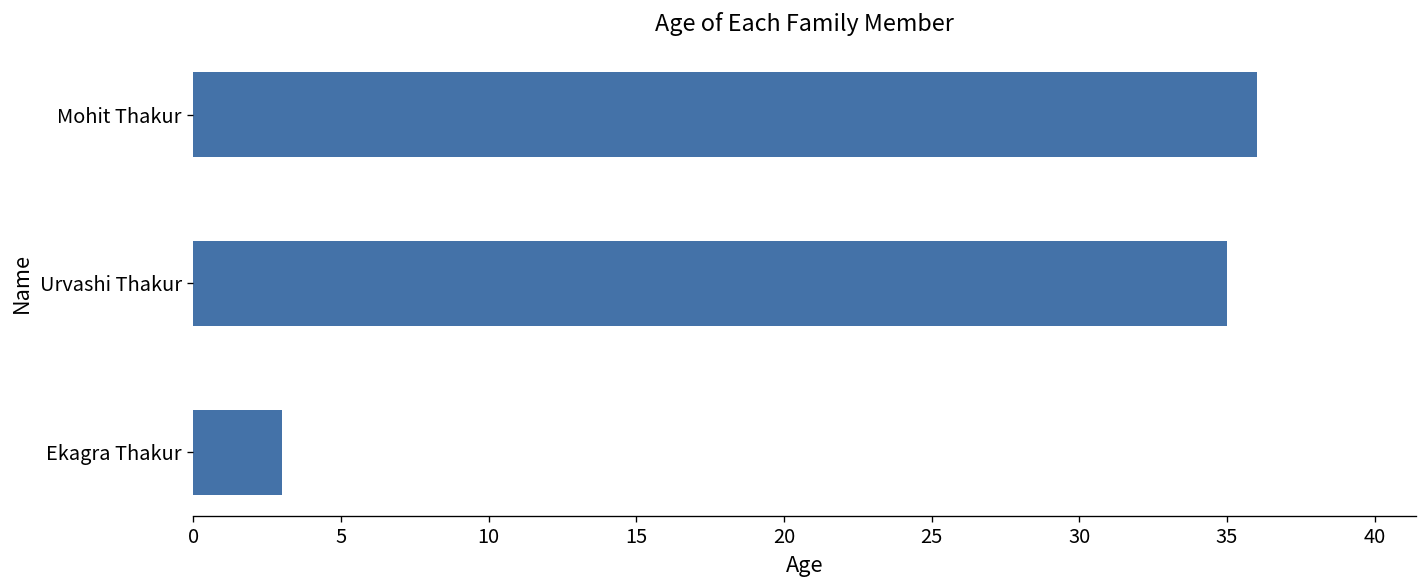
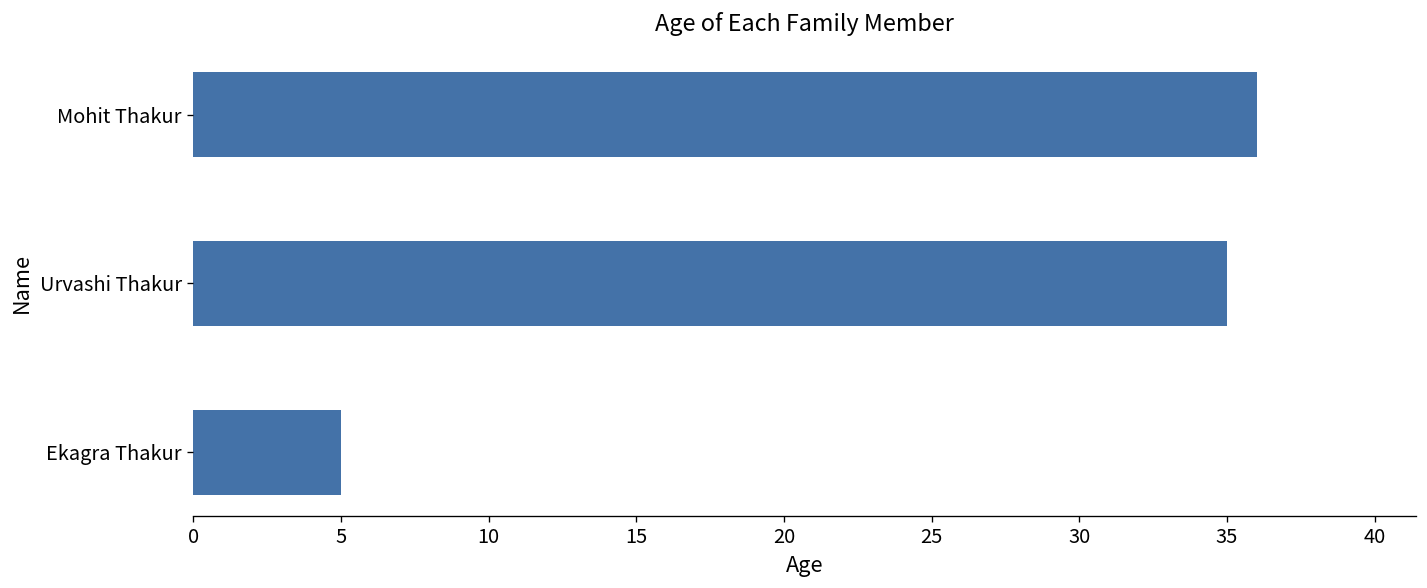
Ekagra Thakur: 3 -> 5
